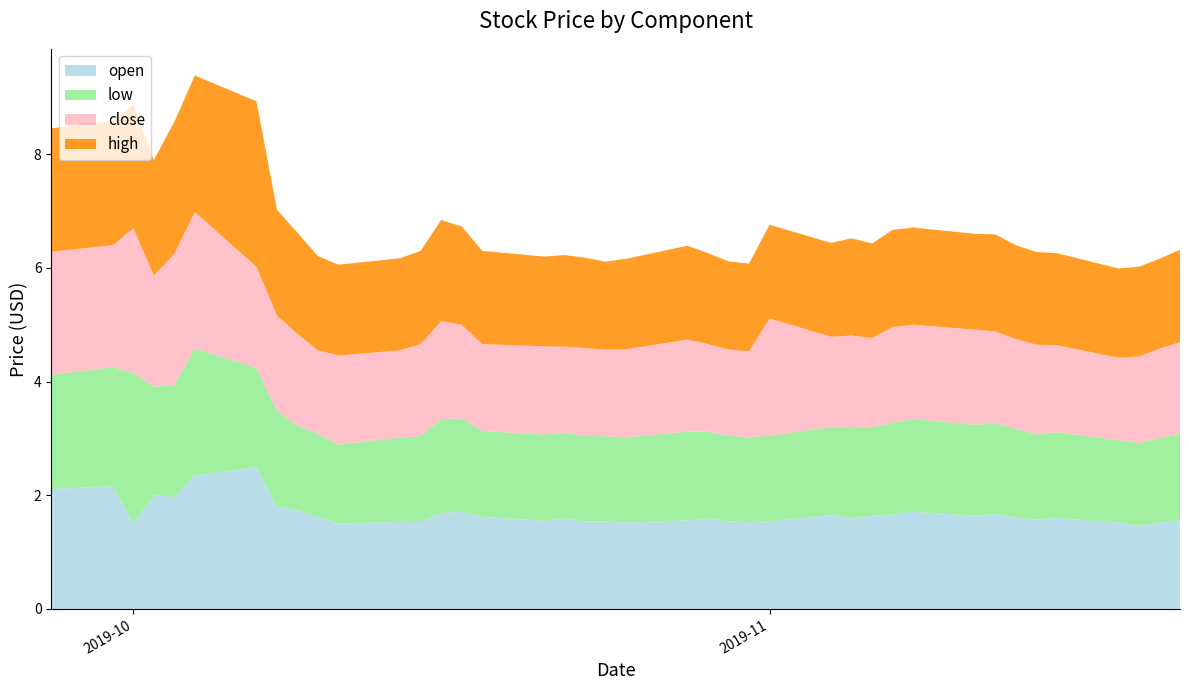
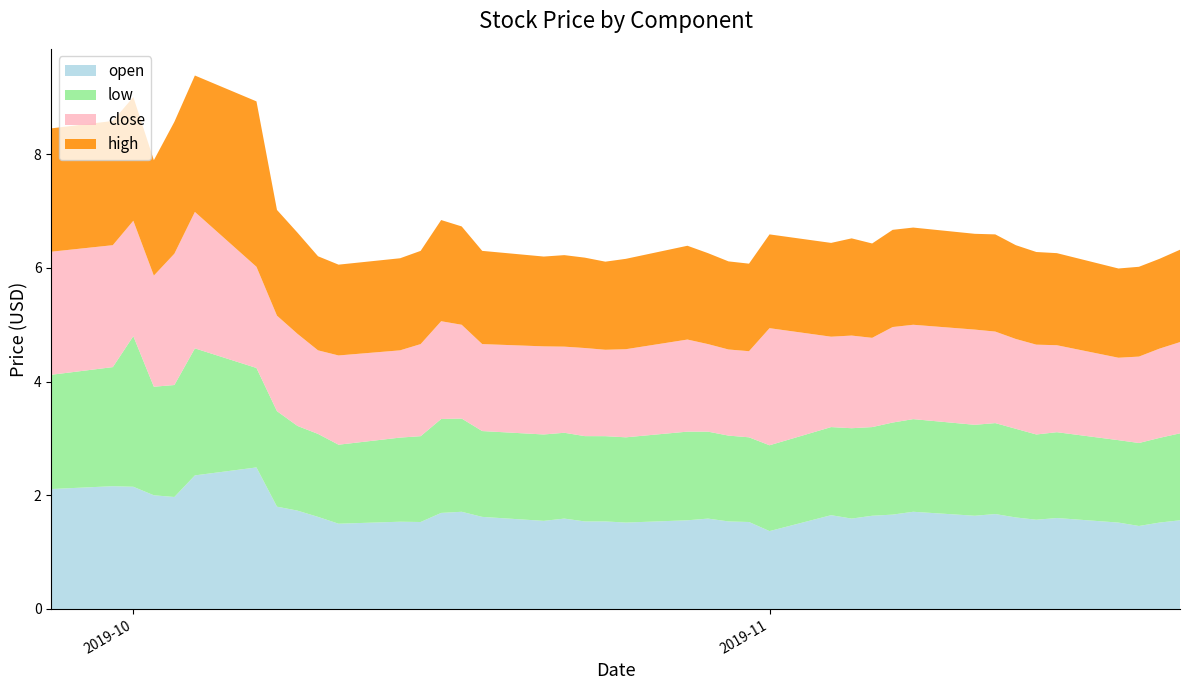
open, 2019-10: 1.5 -> 2.2
close, 2019-10: 2.6 -> 2.0
open, 2019-11: 1.5 -> 1.4
